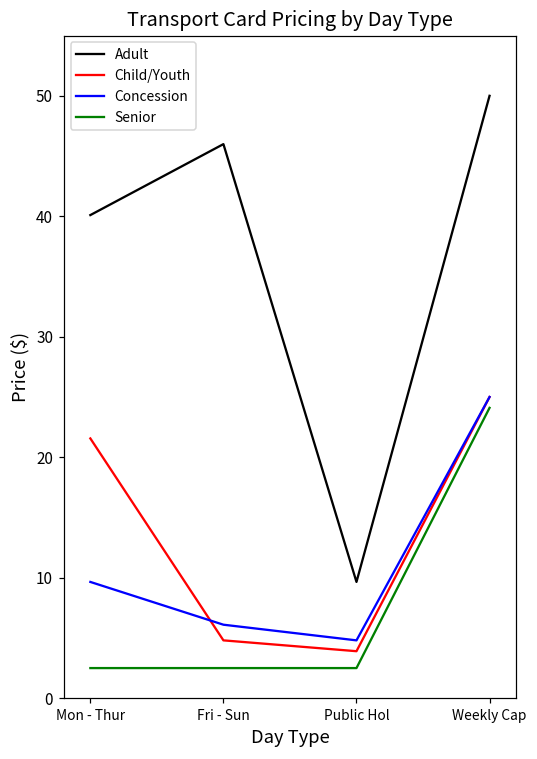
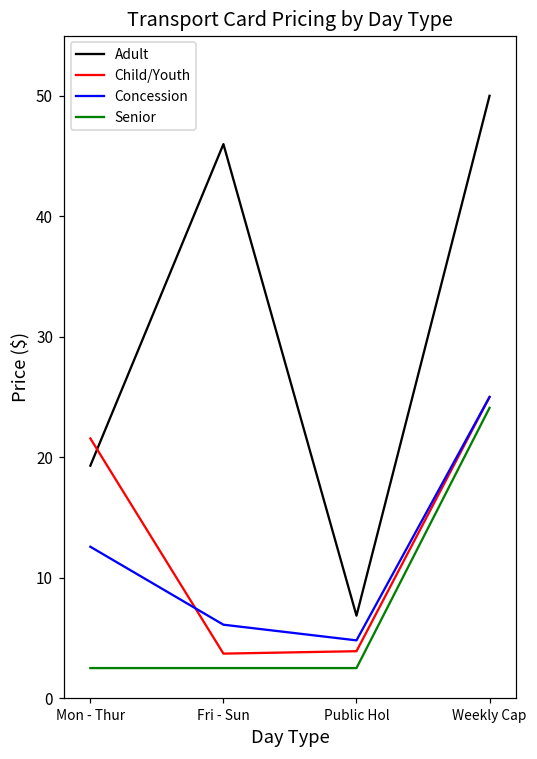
Adult, Mon - Thur: 40.1 -> 19.3
Concession, Mon - Thur: 9.7 -> 12.6
Child/Youth, Fri - Sun: 4.8 -> 3.7
Adult, Public Hol: 9.7 -> 6.9
